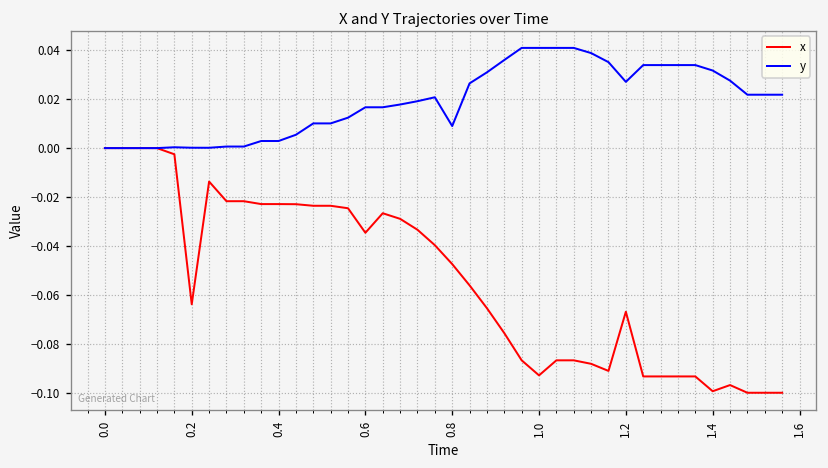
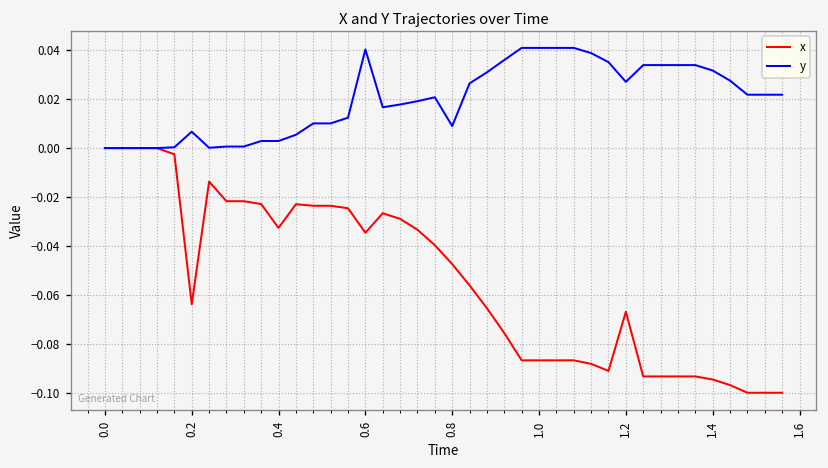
y, 0.2: 0.000 -> 0.007
x, 0.4: -0.023 -> -0.033
y, 0.6: 0.017 -> 0.040
x, 1.0: -0.093 -> -0.087
x, 1.4: -0.099 -> -0.095
